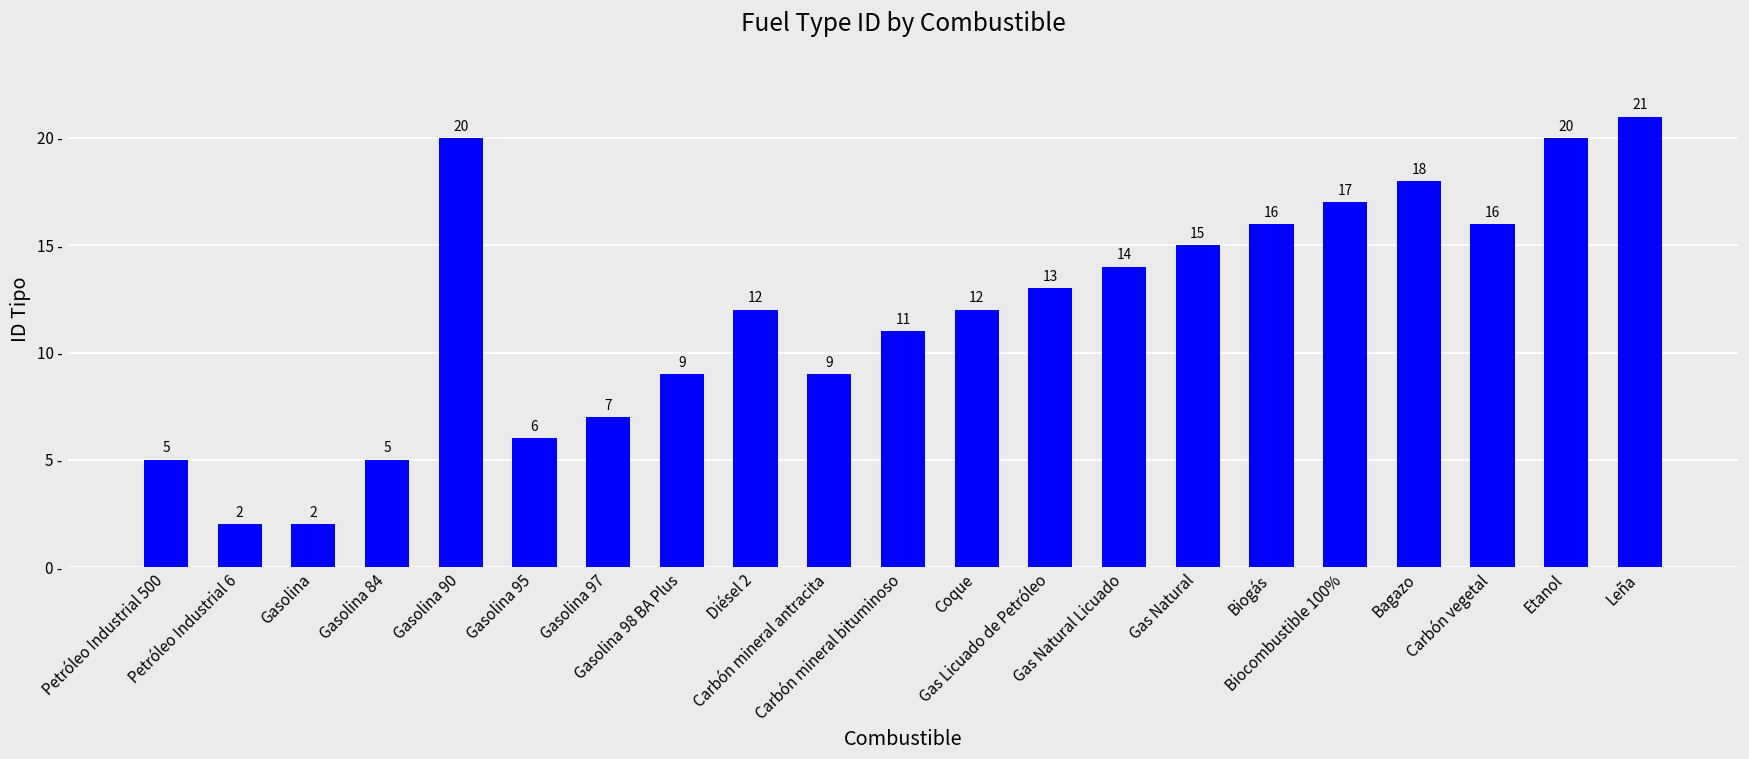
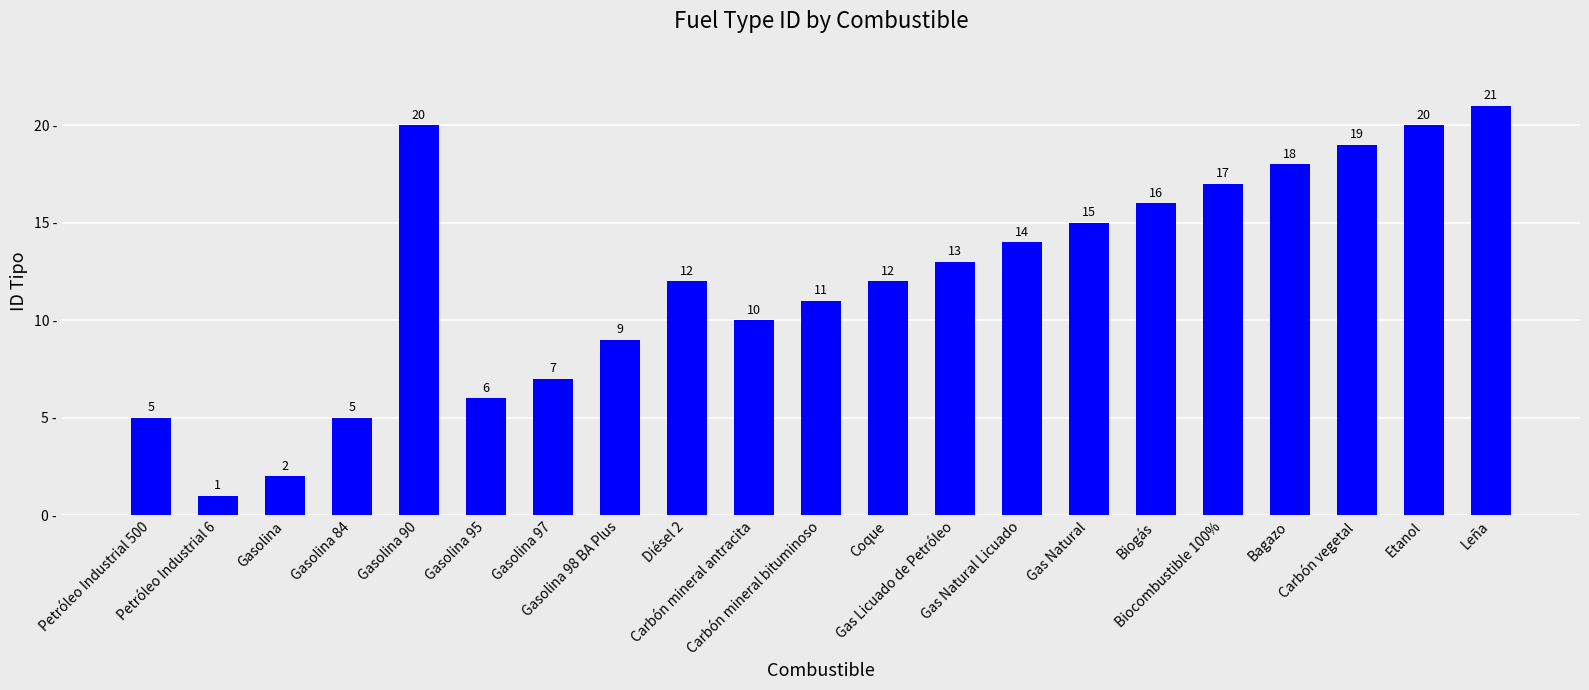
Petróleo Industrial 6: 2 -> 1
Carbón mineral antracita: 9 -> 10
Carbón vegetal: 16 -> 19
